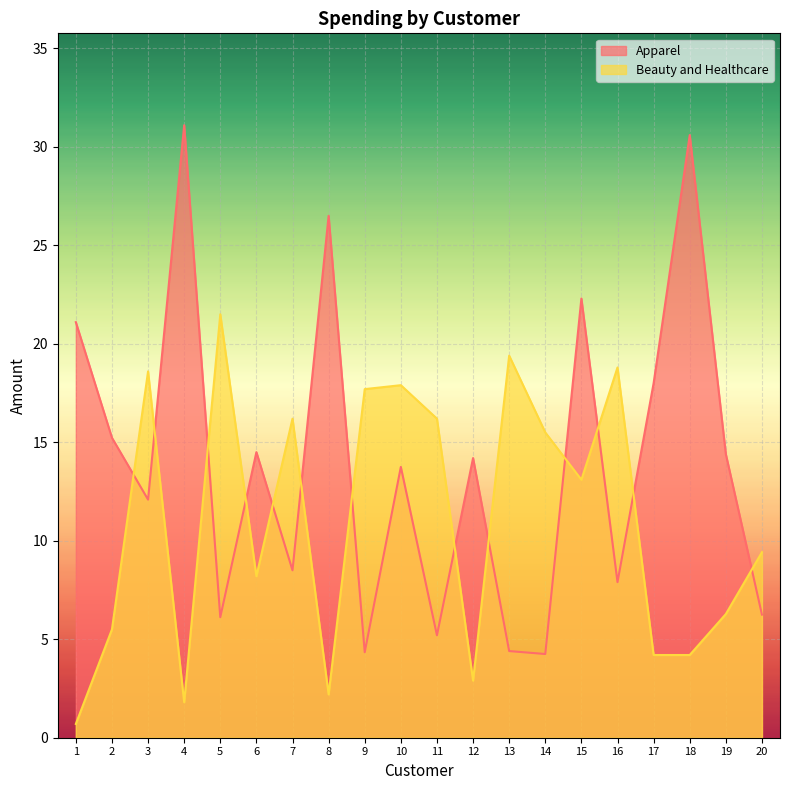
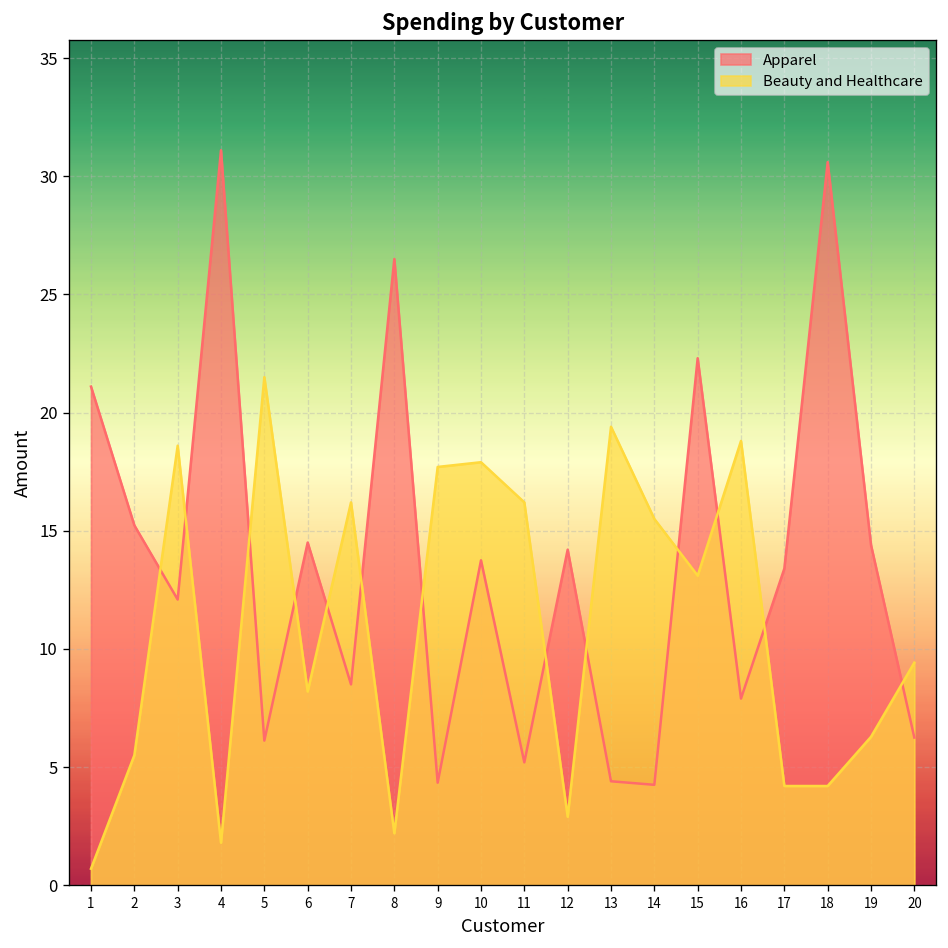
Apparel, 17: 18.0 -> 13.4
